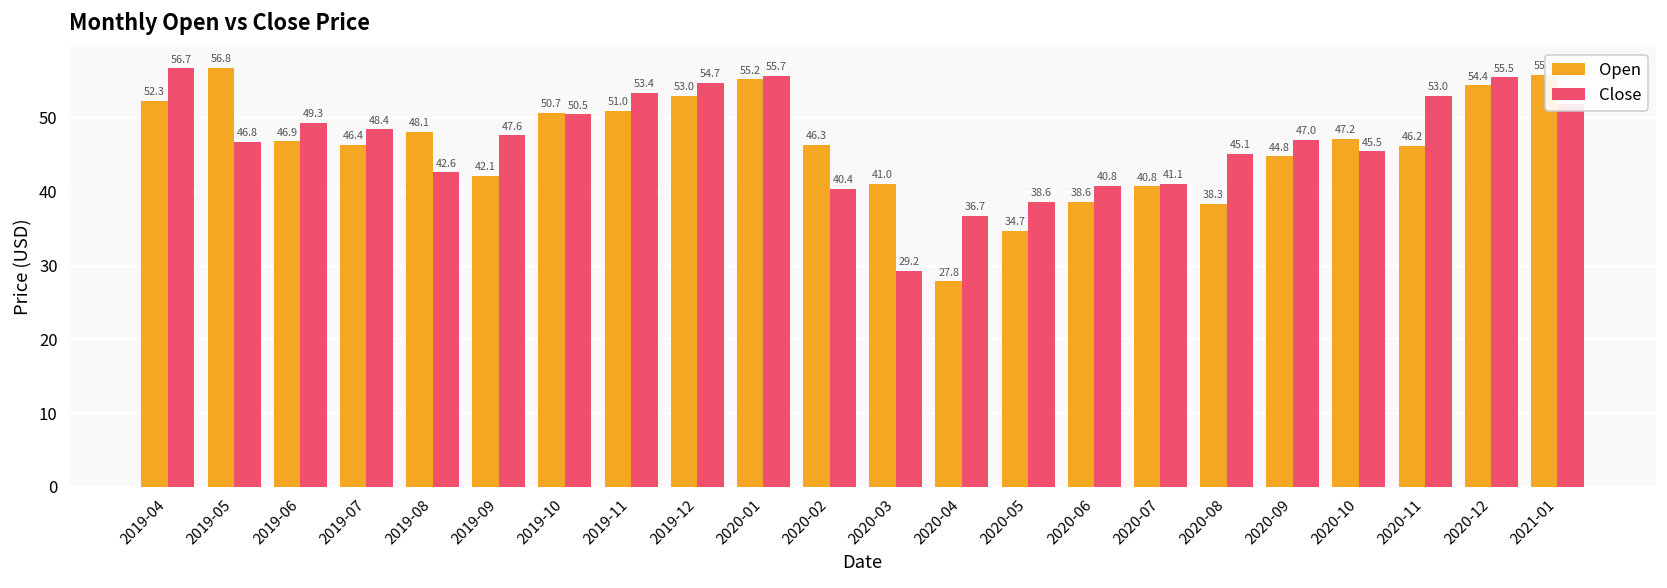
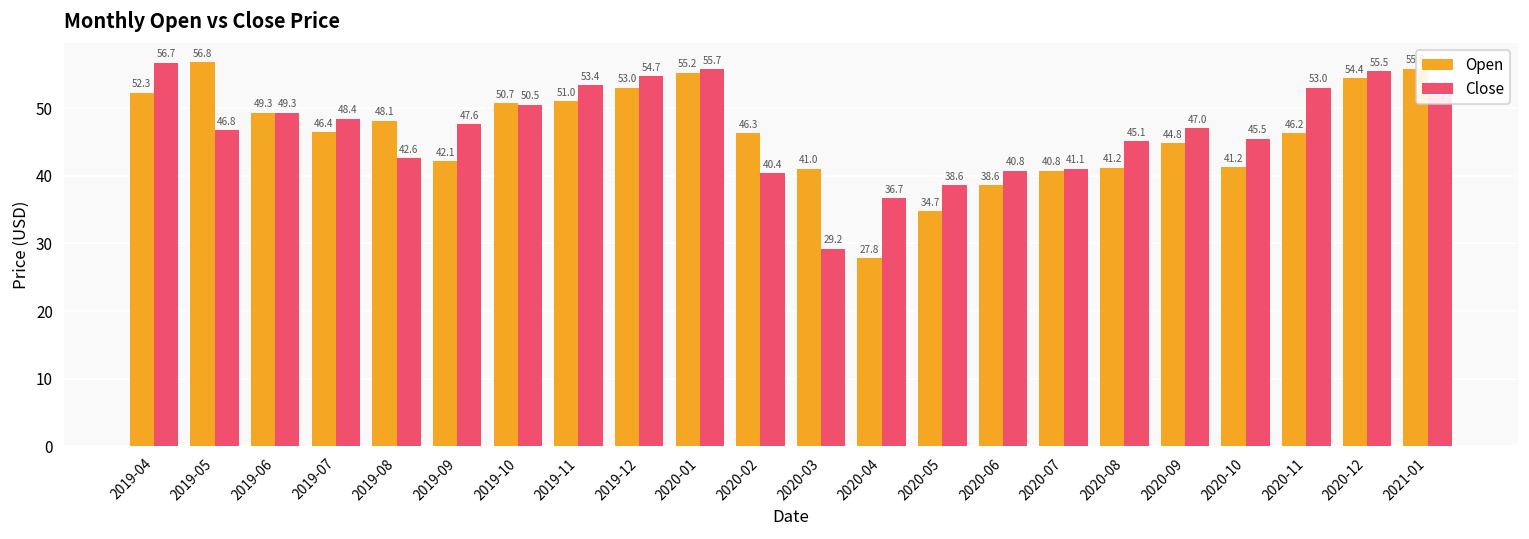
Open, 2019-06: 46.9 -> 49.3
Open, 2020-08: 38.3 -> 41.2
Open, 2020-10: 47.2 -> 41.2
